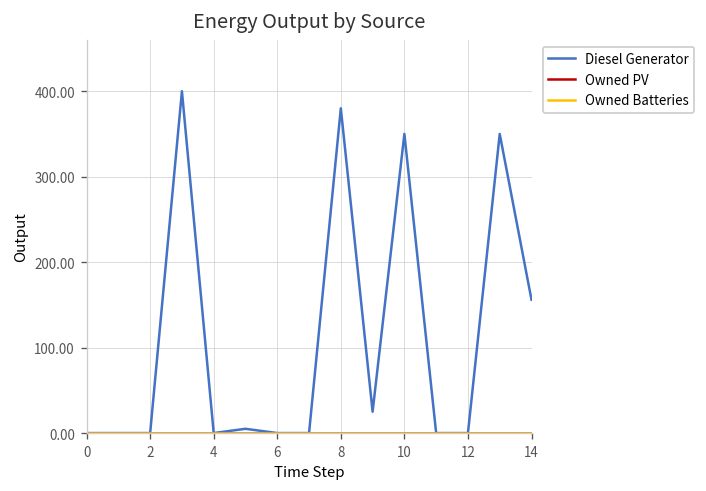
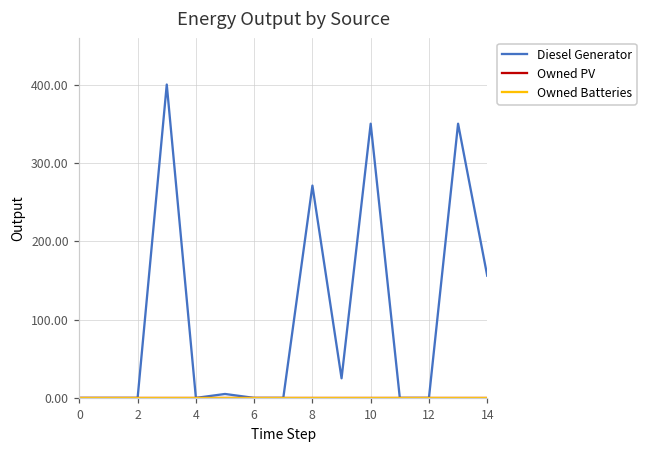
Diesel Generator, 8: 380 -> 270
